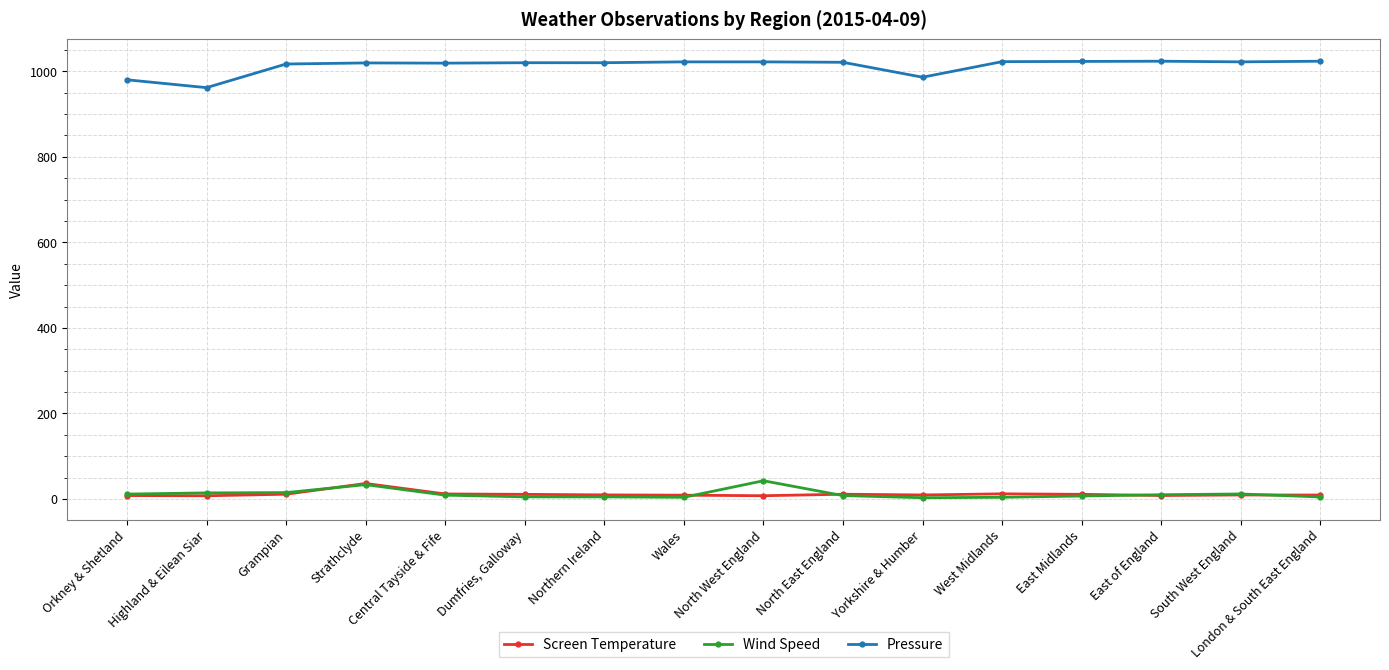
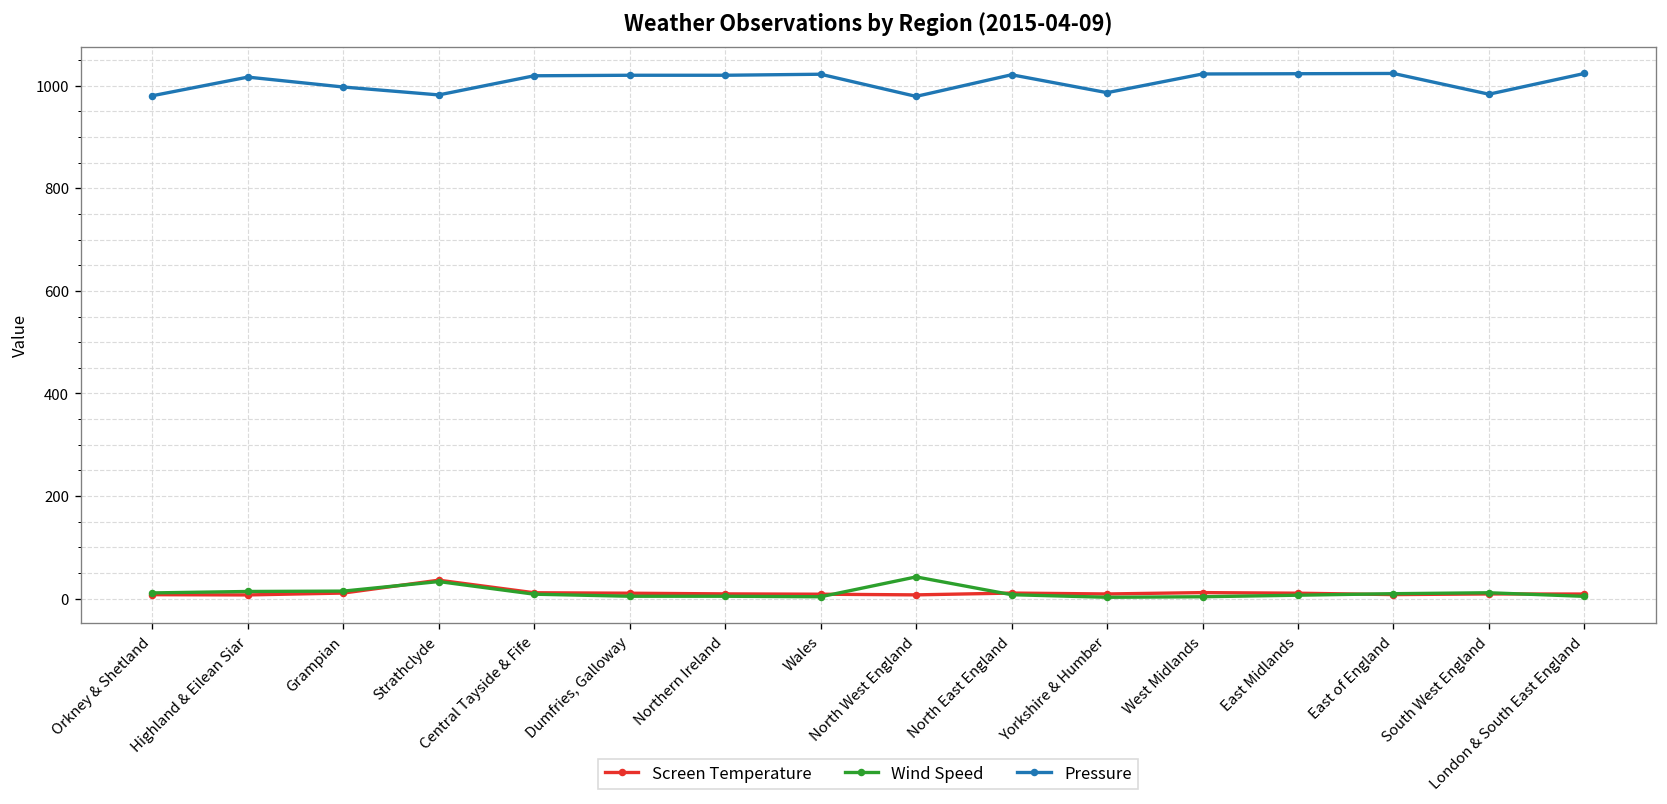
Pressure, Highland & Eilean Siar: 960 -> 1020
Pressure, Grampian: 1020 -> 1000
Pressure, Strathclyde: 1020 -> 980
Pressure, North West England: 1020 -> 980
Pressure, South West England: 1020 -> 980
